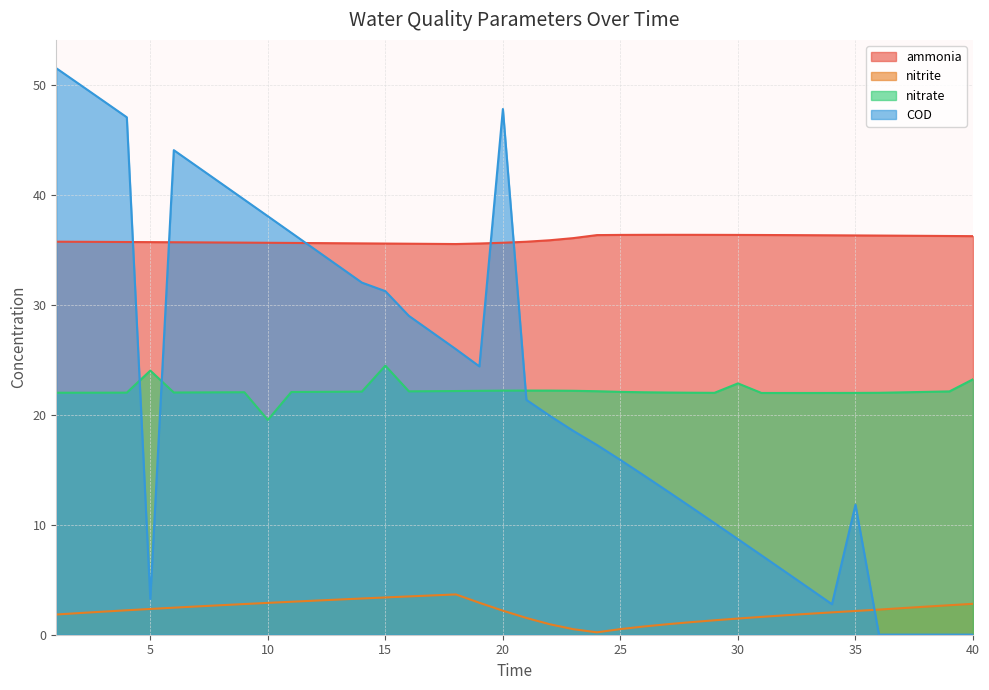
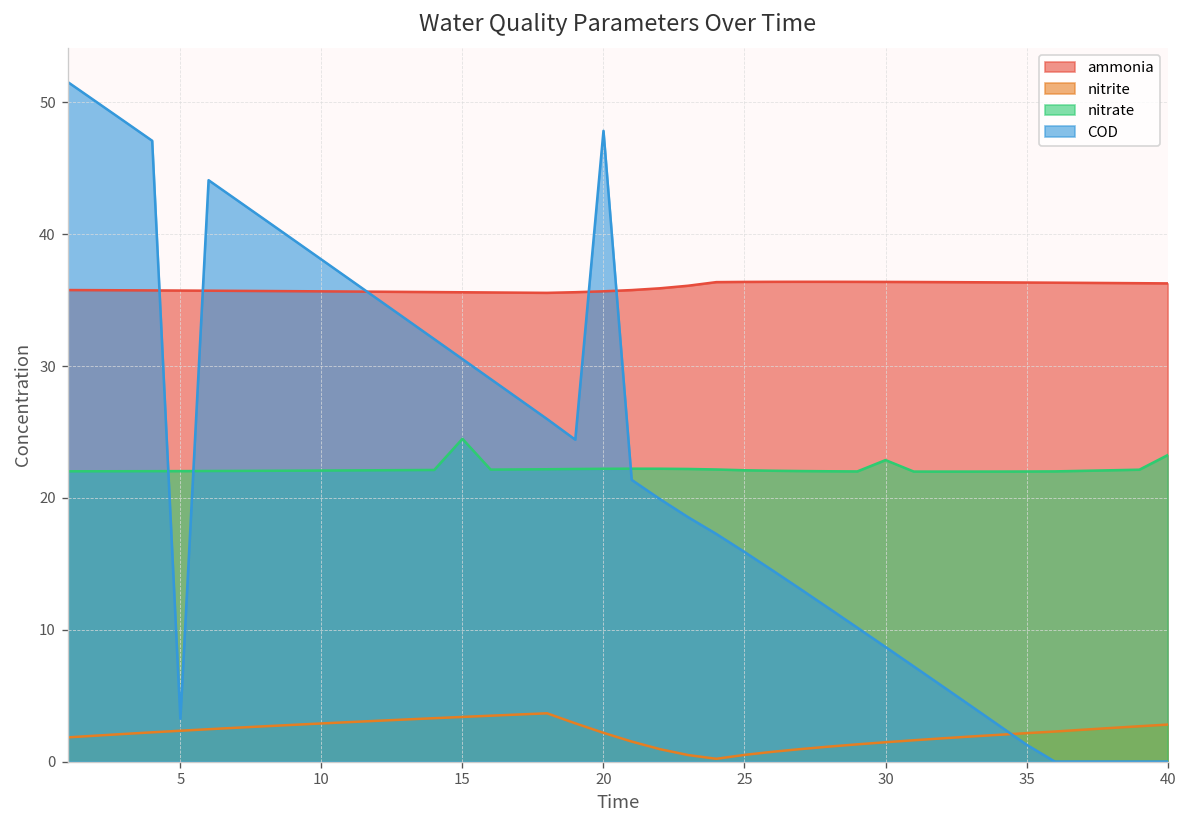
nitrate, 5: 24.0 -> 22.0
nitrate, 10: 19.5 -> 22.1
COD, 15: 31.3 -> 30.5
COD, 35: 11.8 -> 1.3
